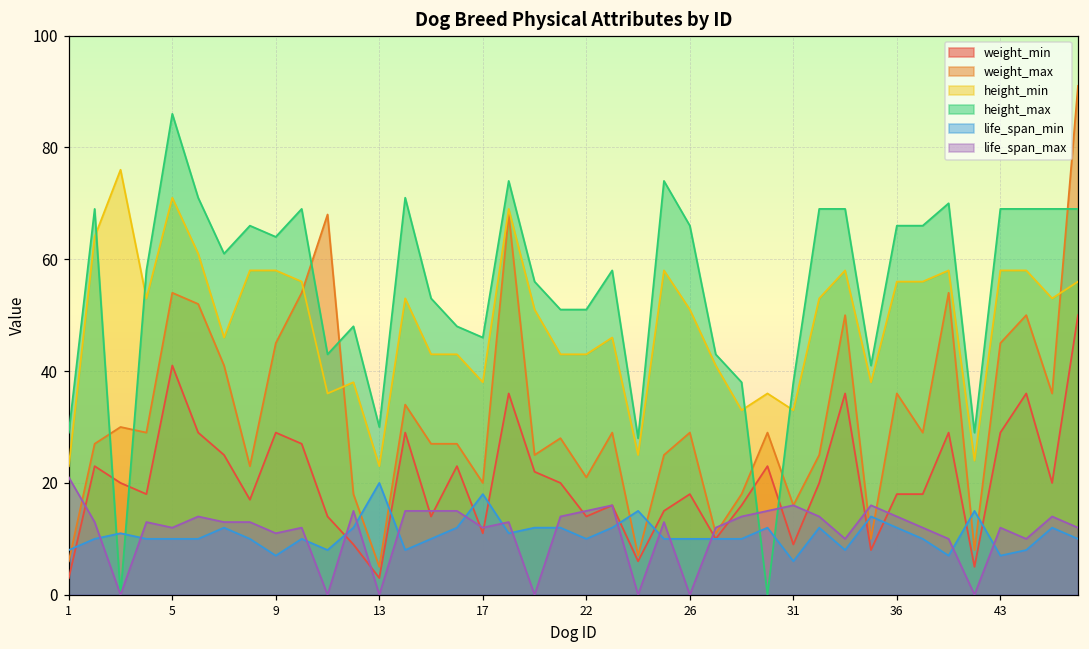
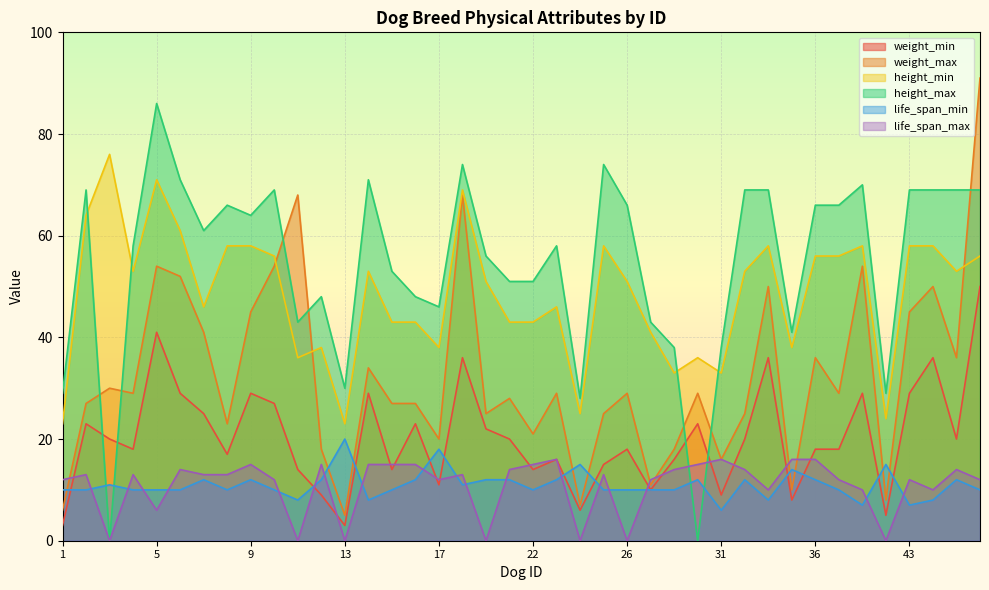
life_span_min, 1: 8 -> 10
life_span_max, 1: 21 -> 12
life_span_max, 5: 12 -> 6
life_span_min, 9: 7 -> 12
life_span_max, 9: 11 -> 15
life_span_max, 36: 14 -> 16
